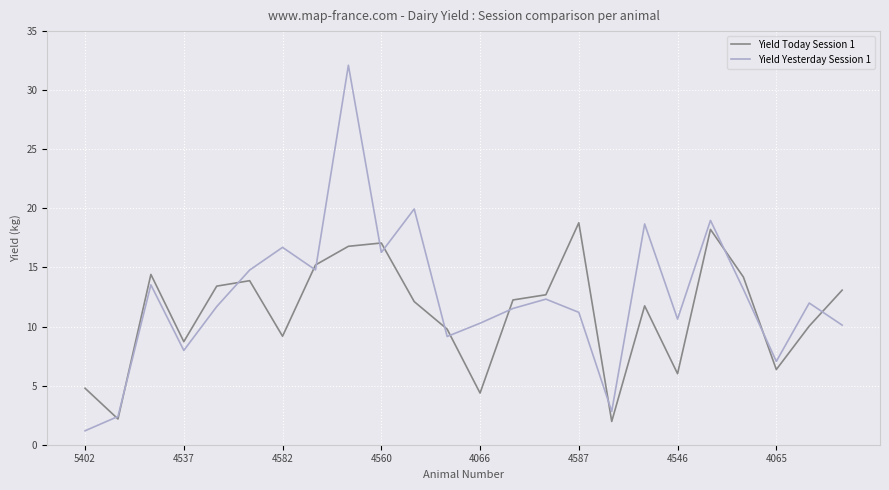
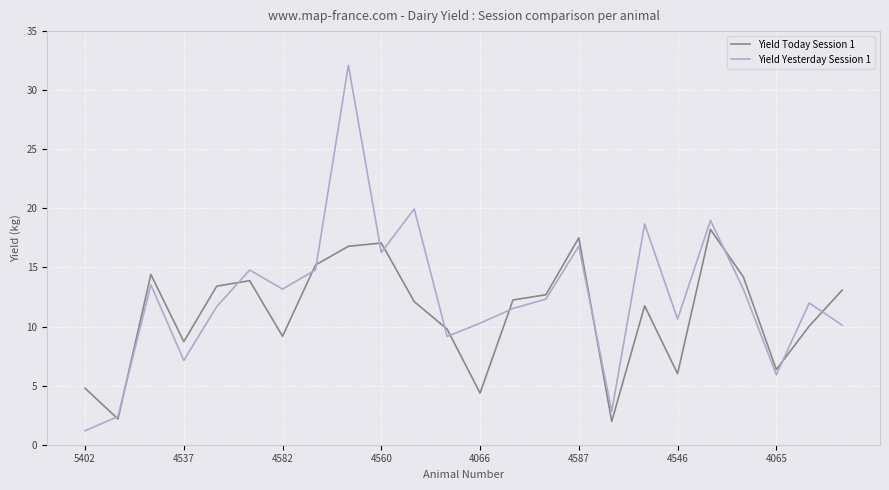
Yield Yesterday Session 1, 4537: 8.0 -> 7.1
Yield Yesterday Session 1, 4582: 16.7 -> 13.2
Yield Today Session 1, 4587: 18.8 -> 17.5
Yield Yesterday Session 1, 4587: 11.2 -> 16.8
Yield Yesterday Session 1, 4065: 7.1 -> 5.9
